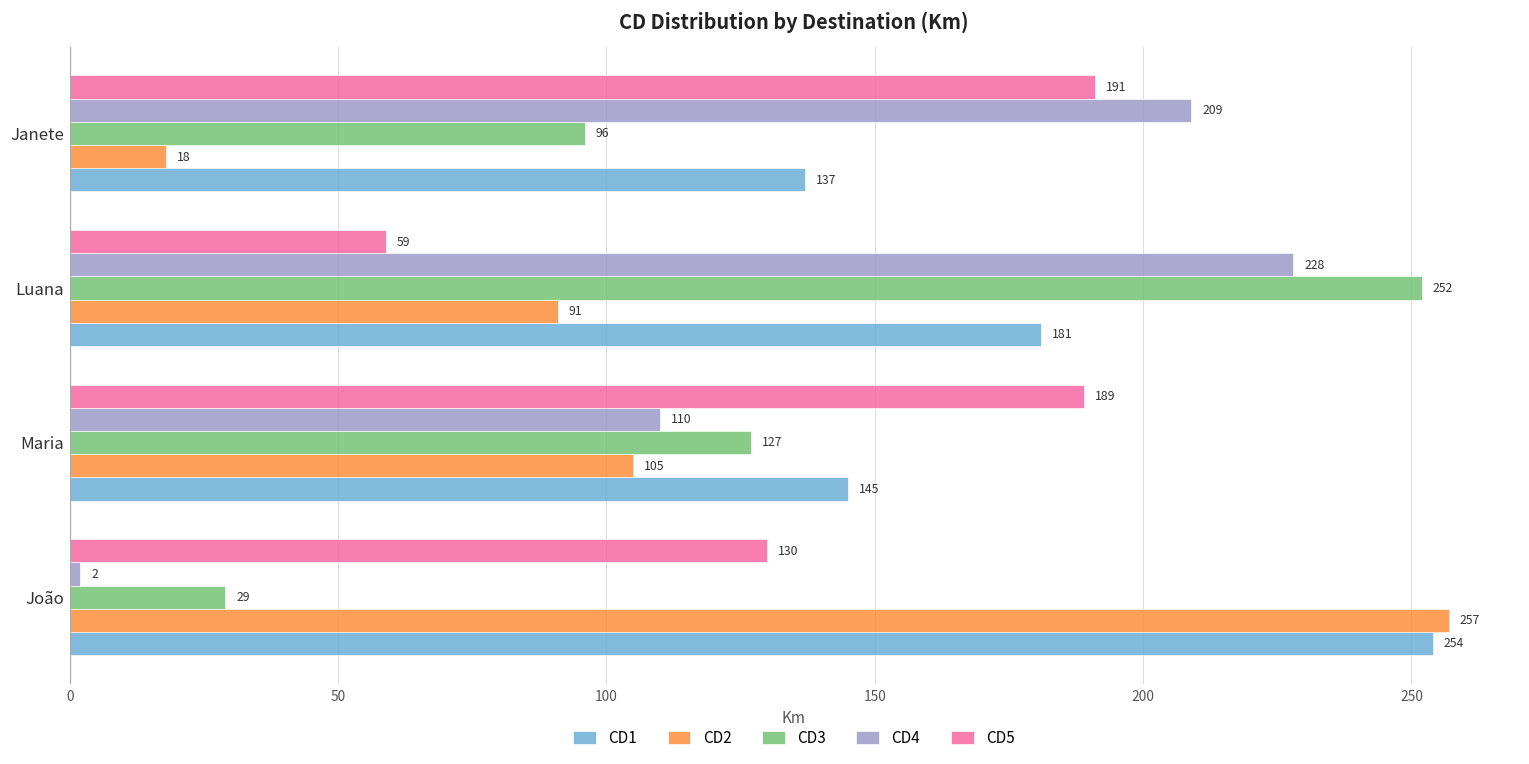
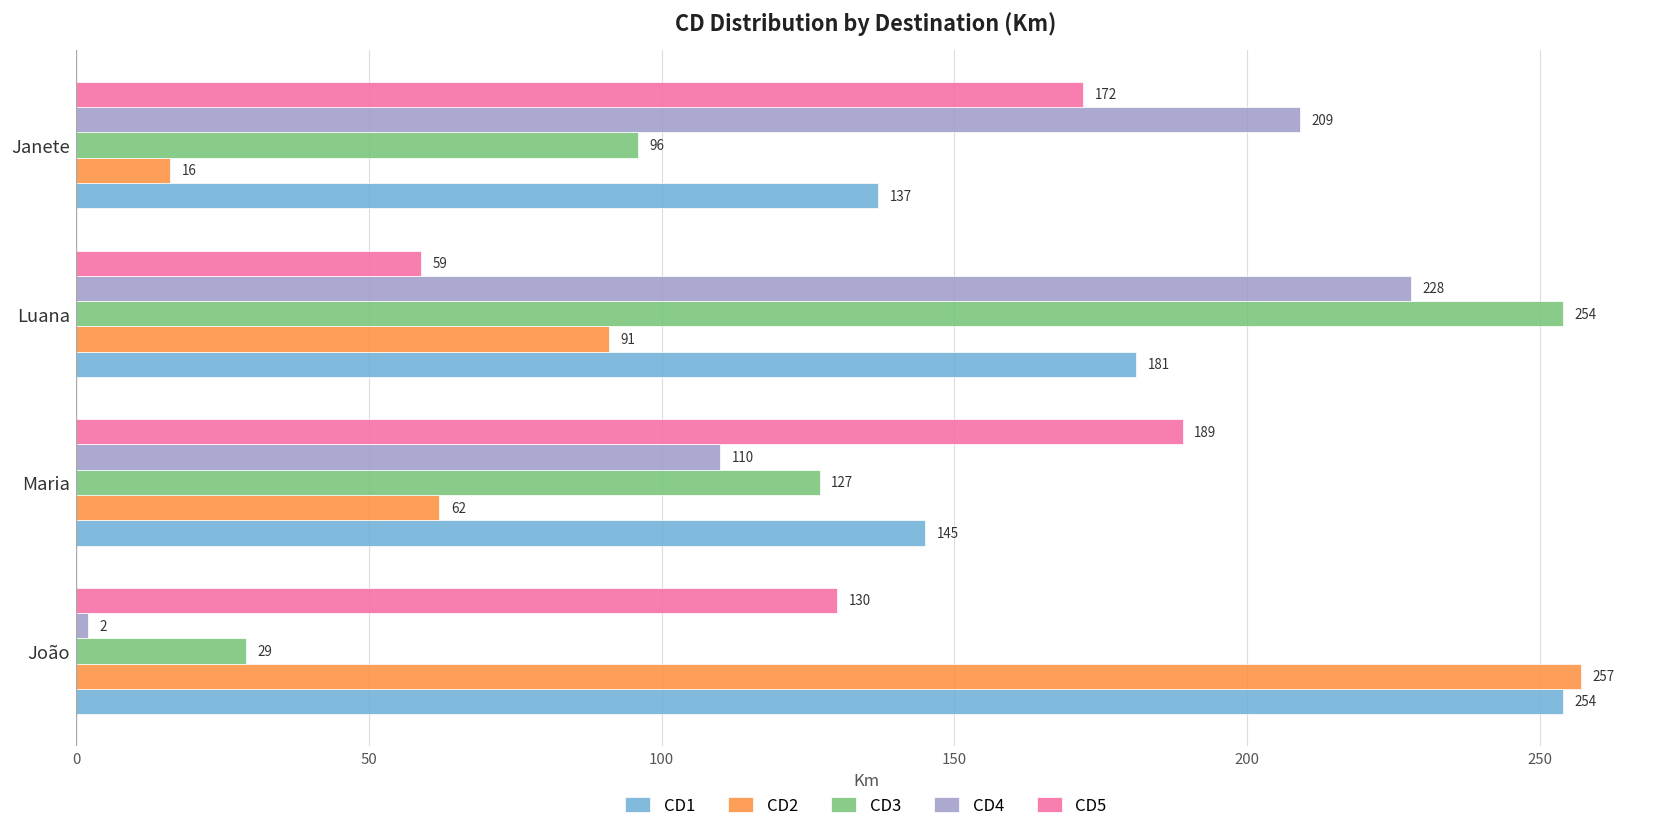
CD5, Janete: 191 -> 172
CD2, Janete: 18 -> 16
CD3, Luana: 252 -> 254
CD2, Maria: 105 -> 62
